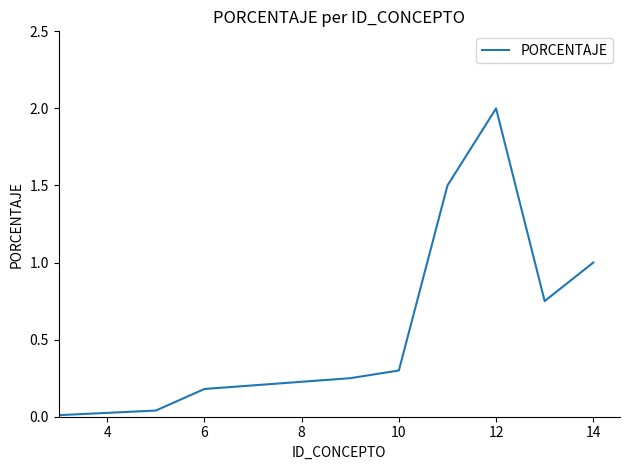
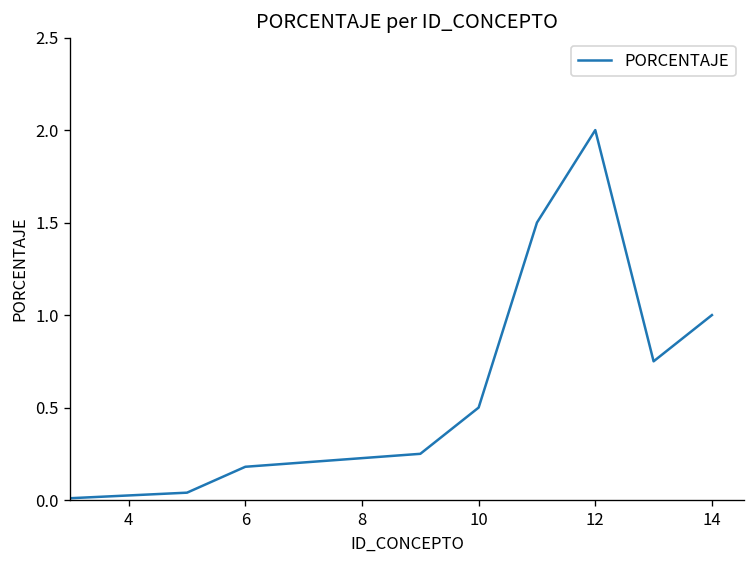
10: 0.3 -> 0.5
